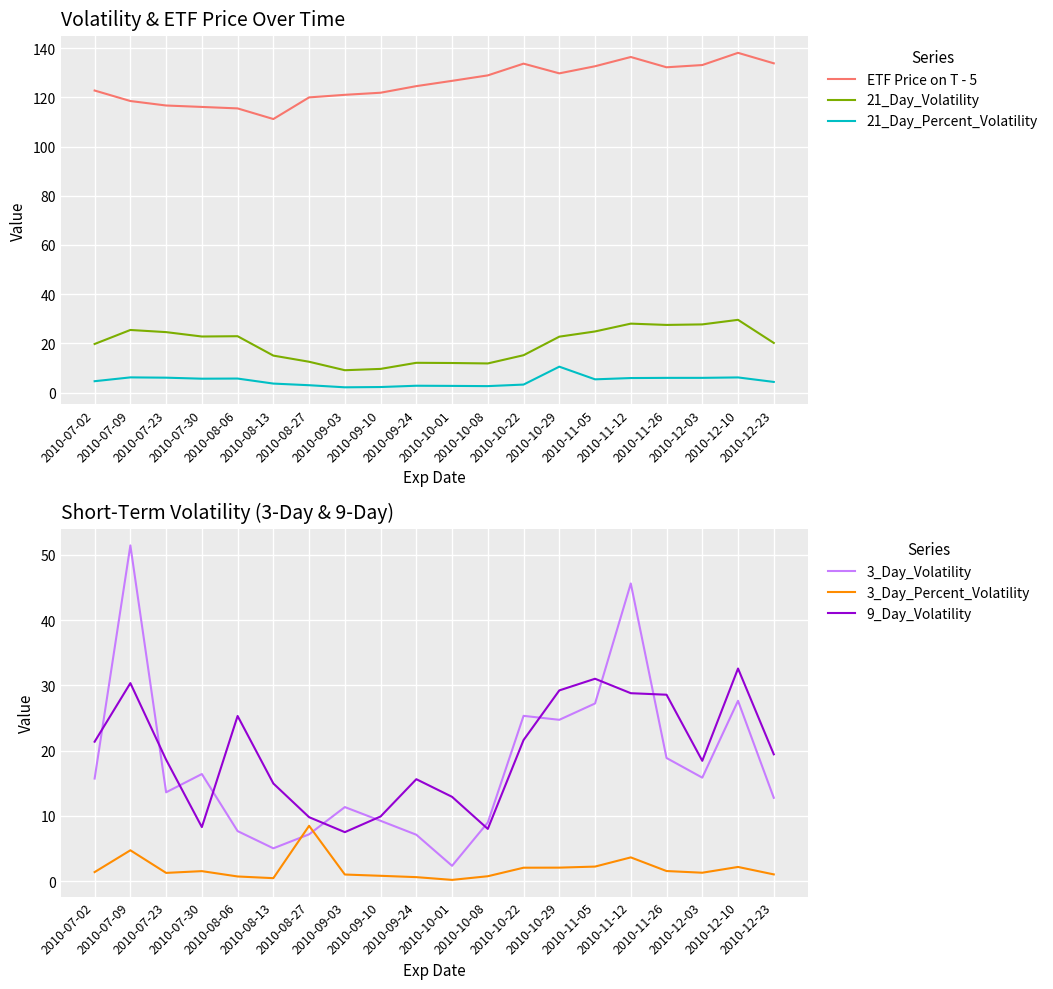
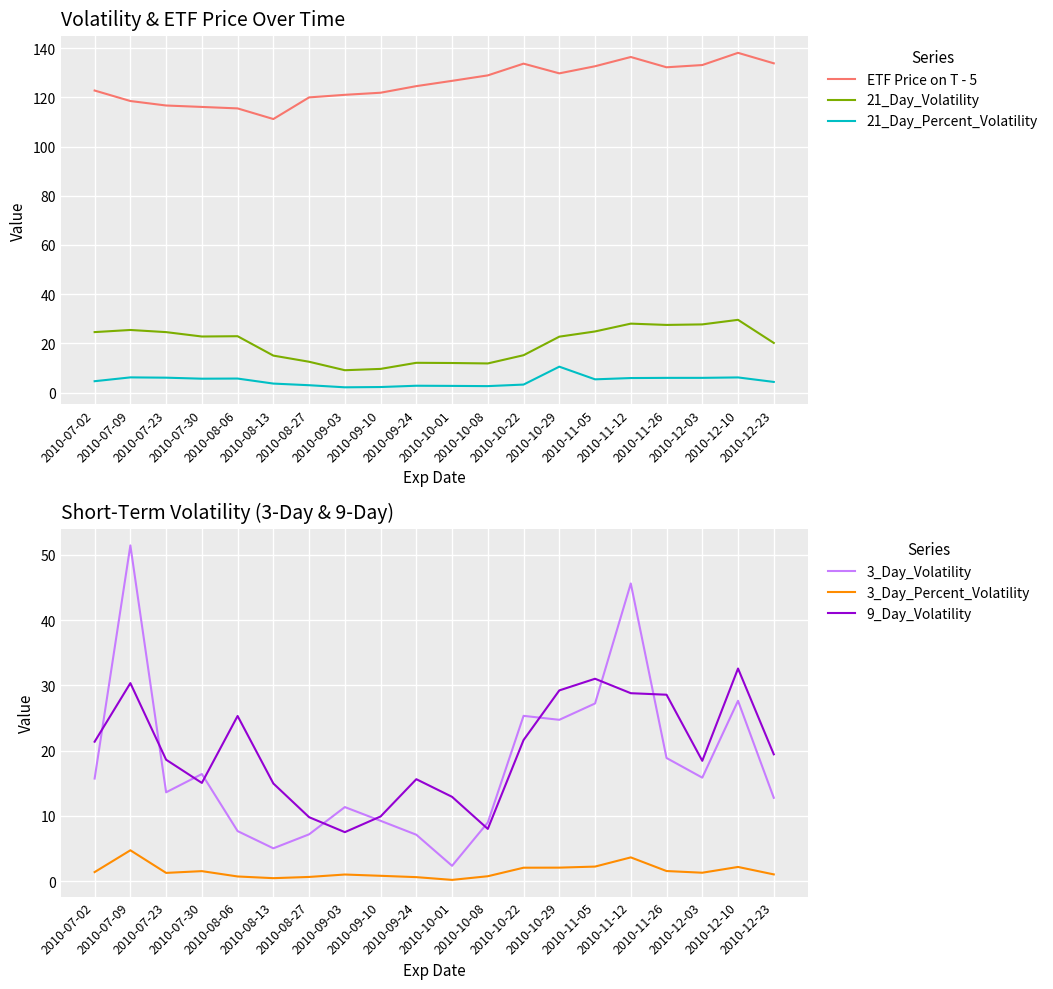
Volatility & ETF Price Over Time, 21_Day_Volatility, 2010-07-02: 20 -> 25
Short-Term Volatility (3-Day & 9-Day), 9_Day_Volatility, 2010-07-30: 8 -> 15
Short-Term Volatility (3-Day & 9-Day), 3_Day_Percent_Volatility, 2010-08-27: 8 -> 1
